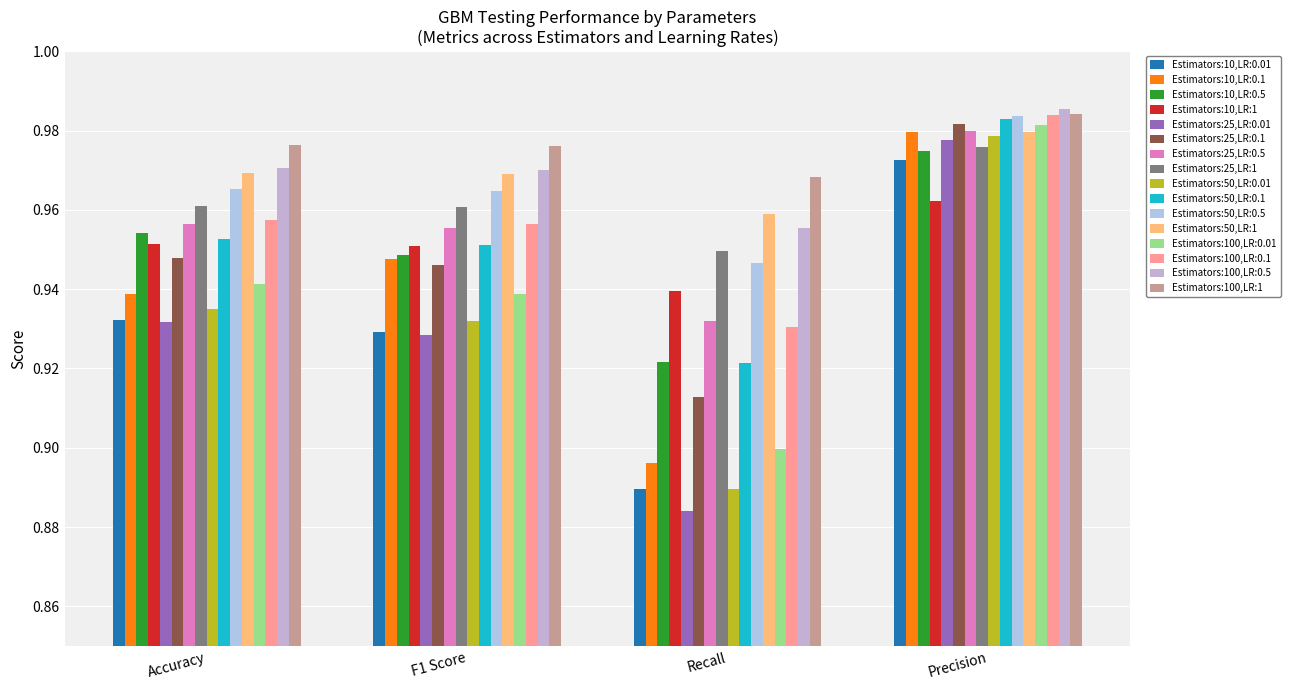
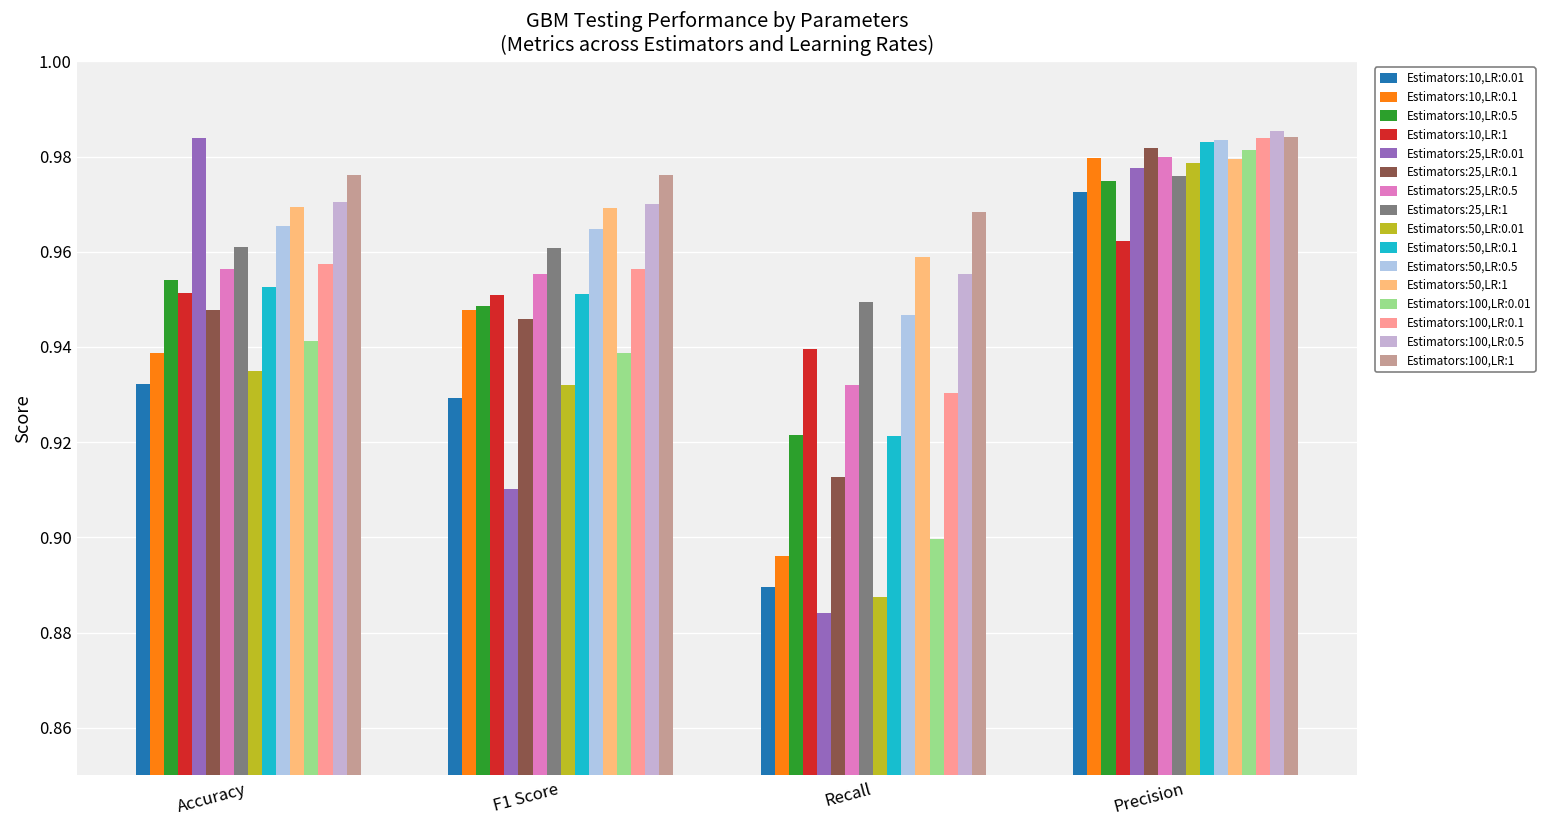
Estimators:25,LR:0.01, Accuracy: 0.932 -> 0.984
Estimators:25,LR:0.01, F1 Score: 0.929 -> 0.910
Estimators:50,LR:0.01, Recall: 0.890 -> 0.888
